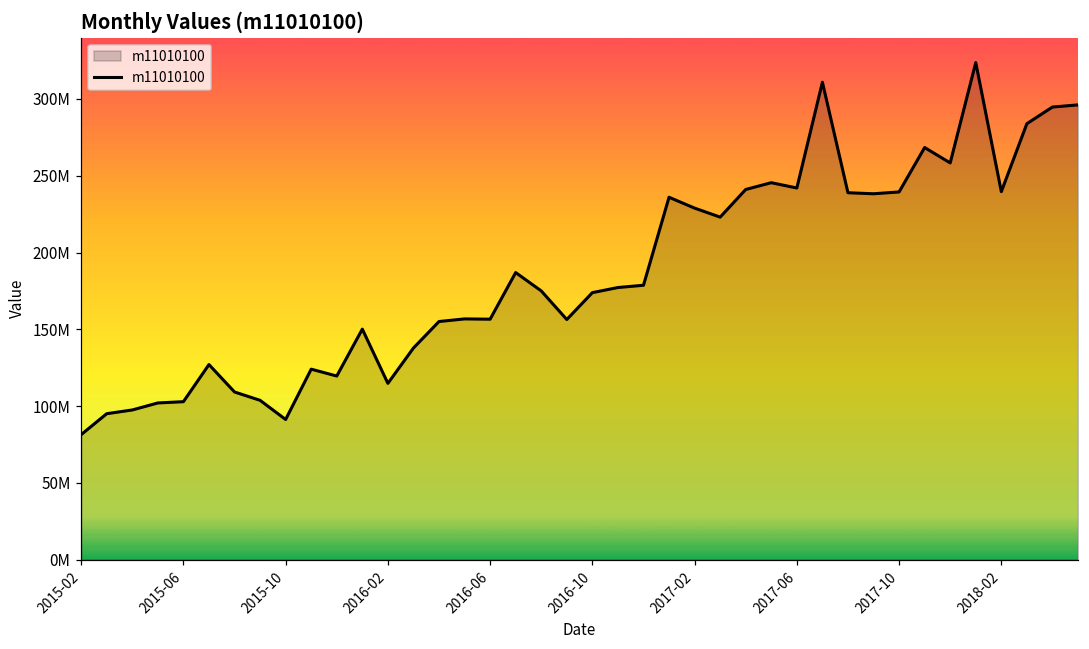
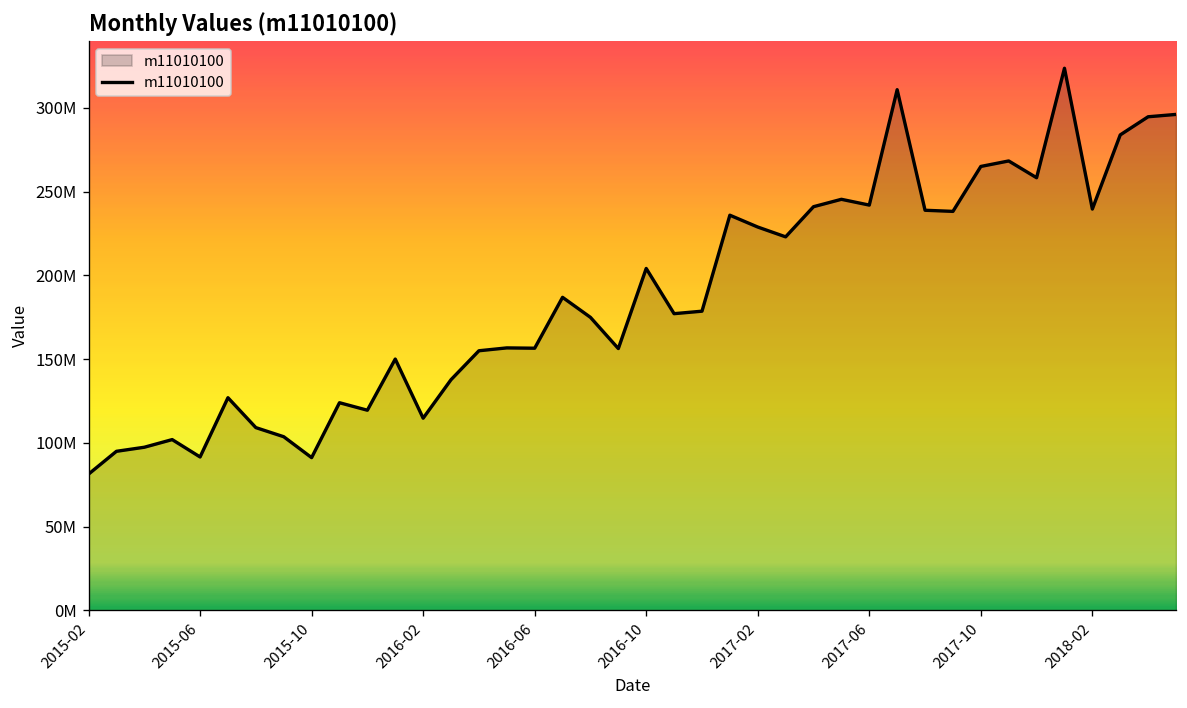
2015-06: 103000000 -> 92000000
2016-10: 174000000 -> 204000000
2017-10: 239000000 -> 265000000
